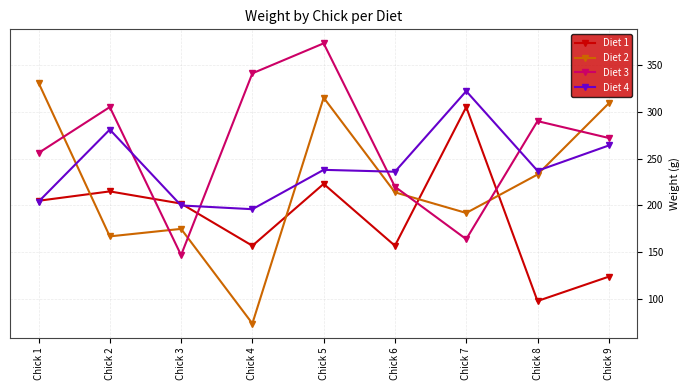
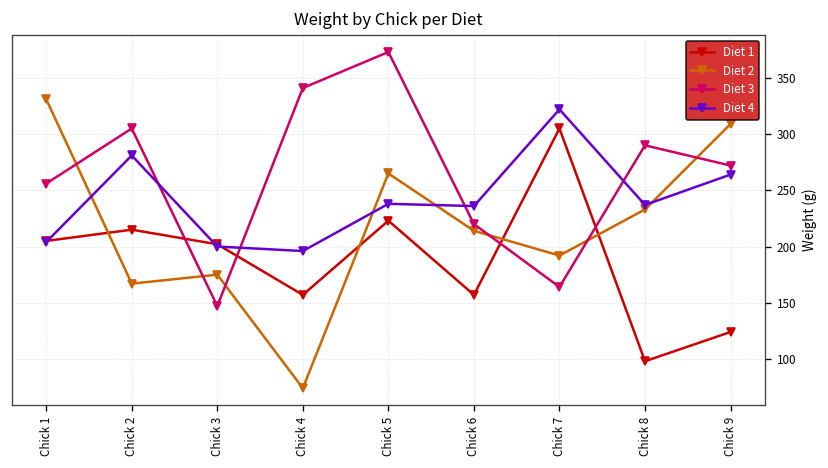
Diet 2, Chick 5: 320 -> 270
